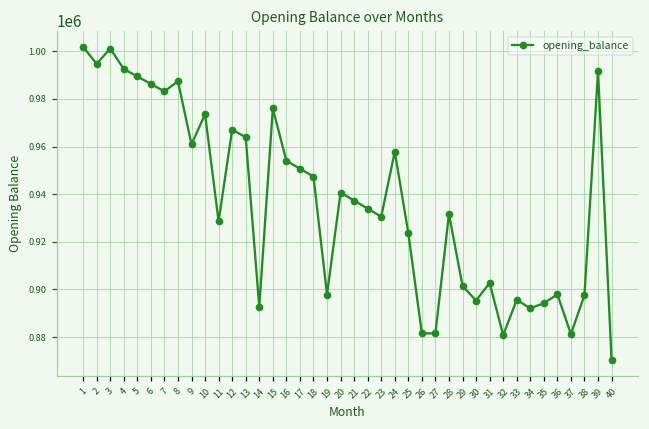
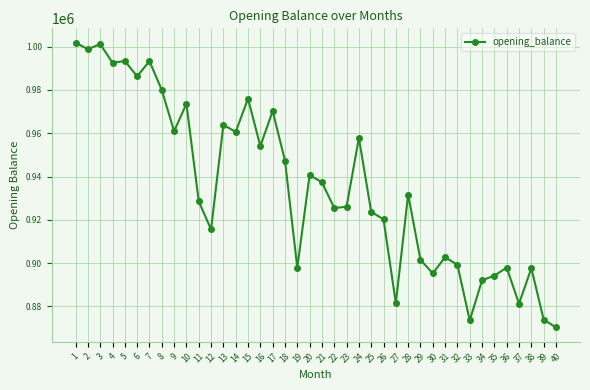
2: 995000 -> 999000
5: 989000 -> 993000
7: 983000 -> 993000
8: 987000 -> 980000
12: 967000 -> 916000
14: 893000 -> 961000
17: 951000 -> 970000
22: 934000 -> 925000
23: 931000 -> 926000
26: 882000 -> 920000
32: 881000 -> 899000
33: 896000 -> 874000
39: 992000 -> 874000
